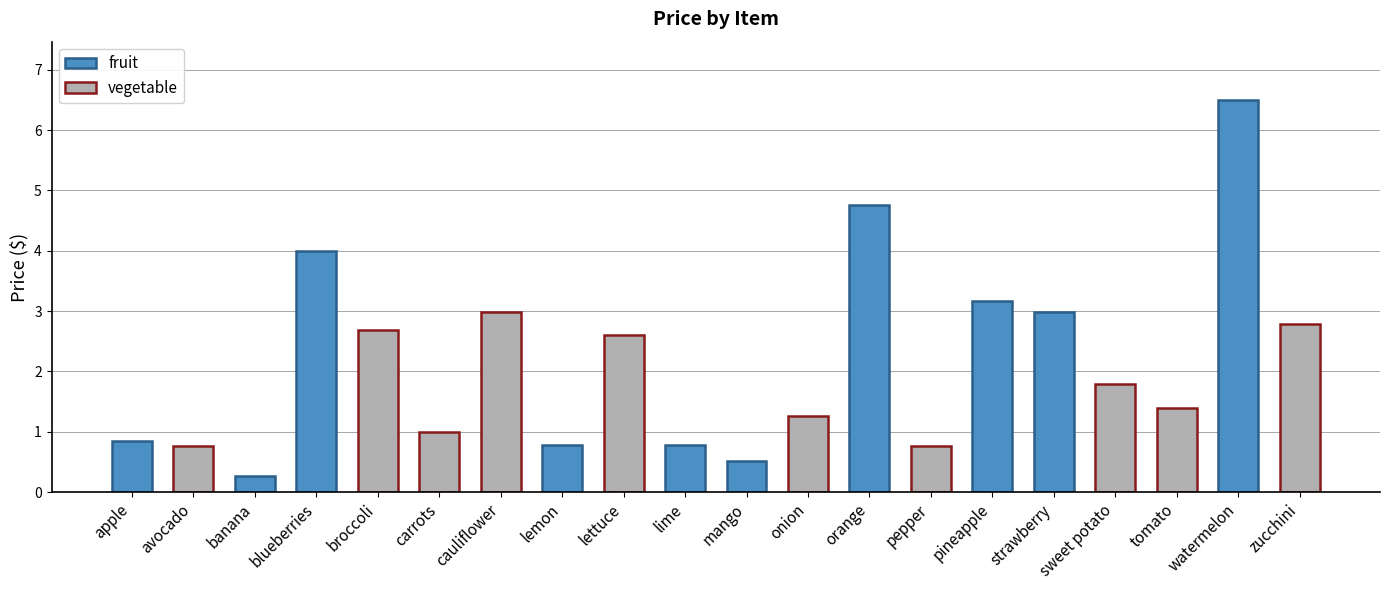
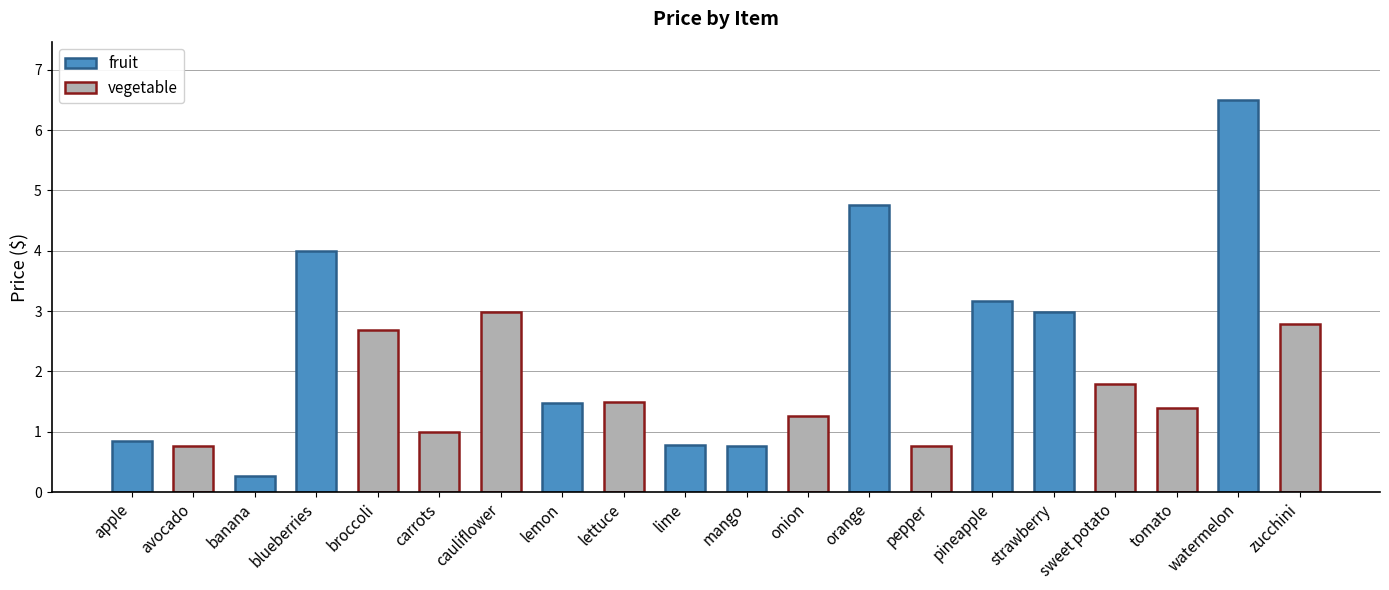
lemon: 0.8 -> 1.5
lettuce: 2.6 -> 1.5
mango: 0.5 -> 0.8
